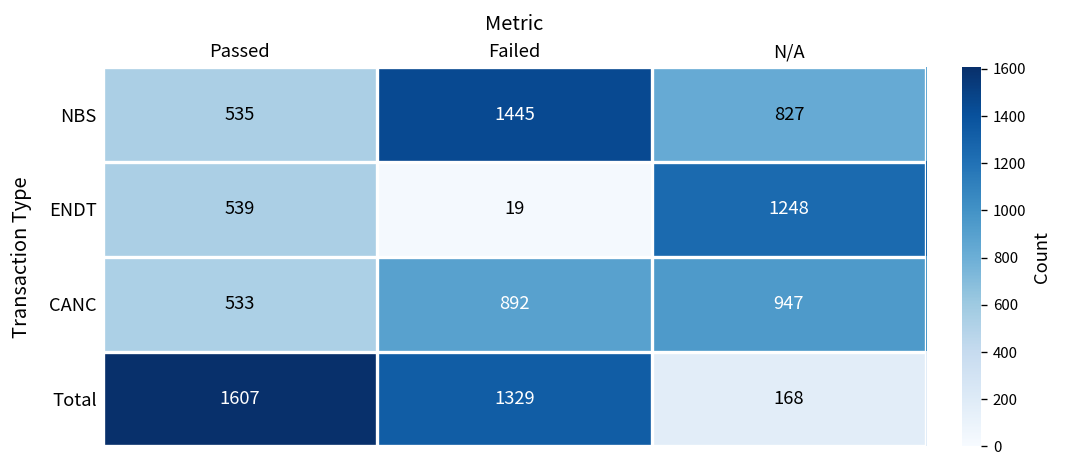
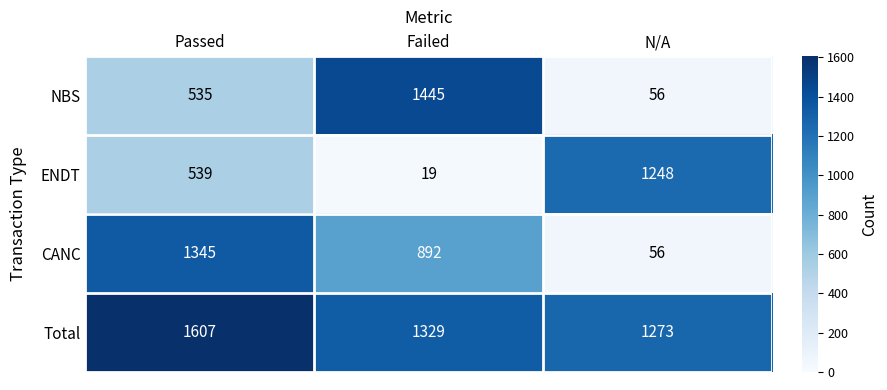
NBS, N/A: 827 -> 56
CANC, Passed: 533 -> 1345
CANC, N/A: 947 -> 56
Total, N/A: 168 -> 1273
